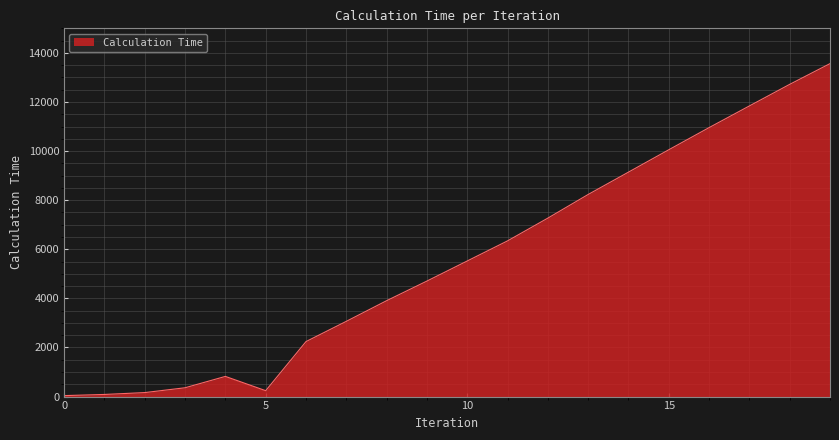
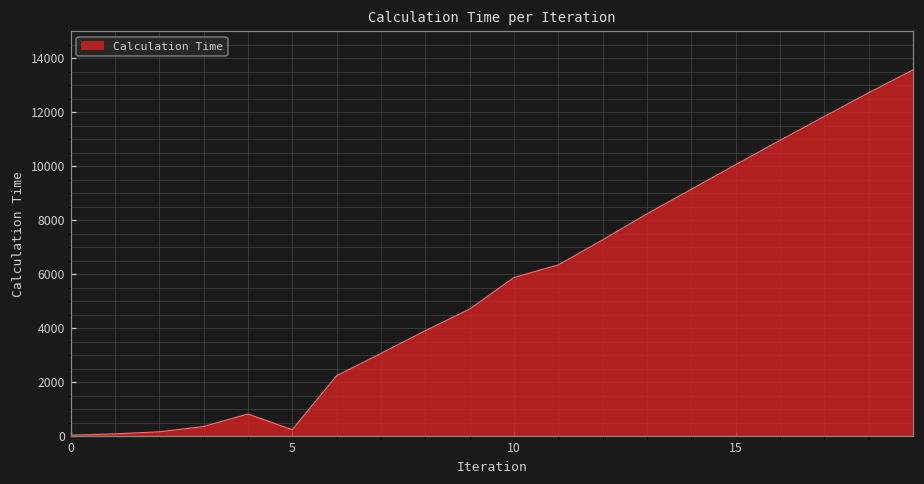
10: 5500 -> 5900
